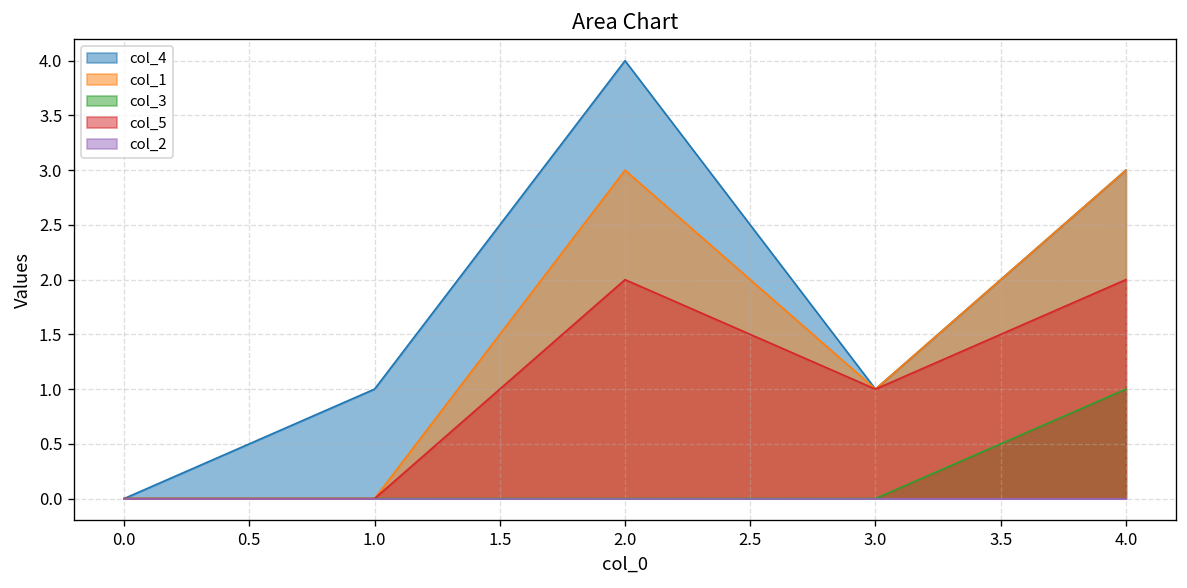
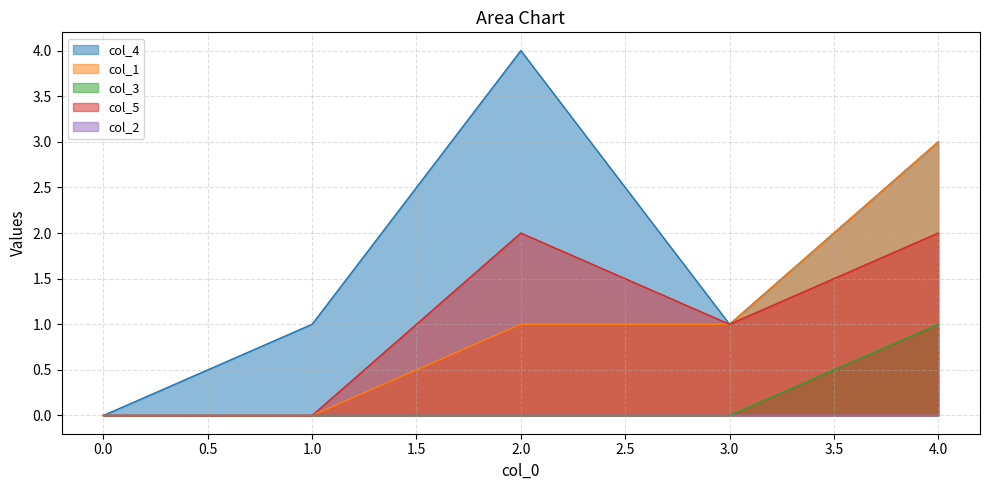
col_1, 2.0: 3 -> 1
